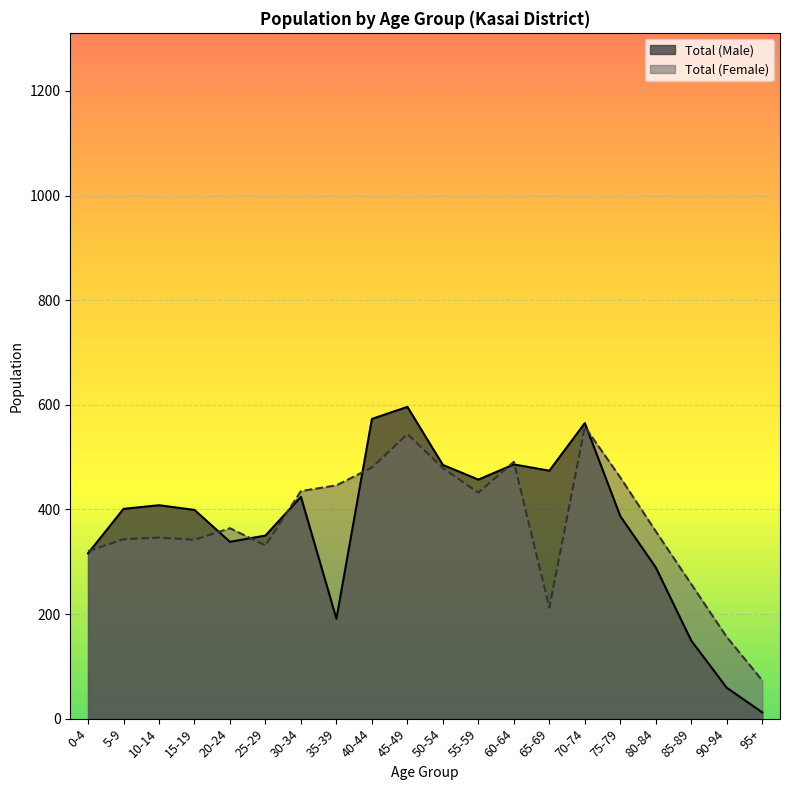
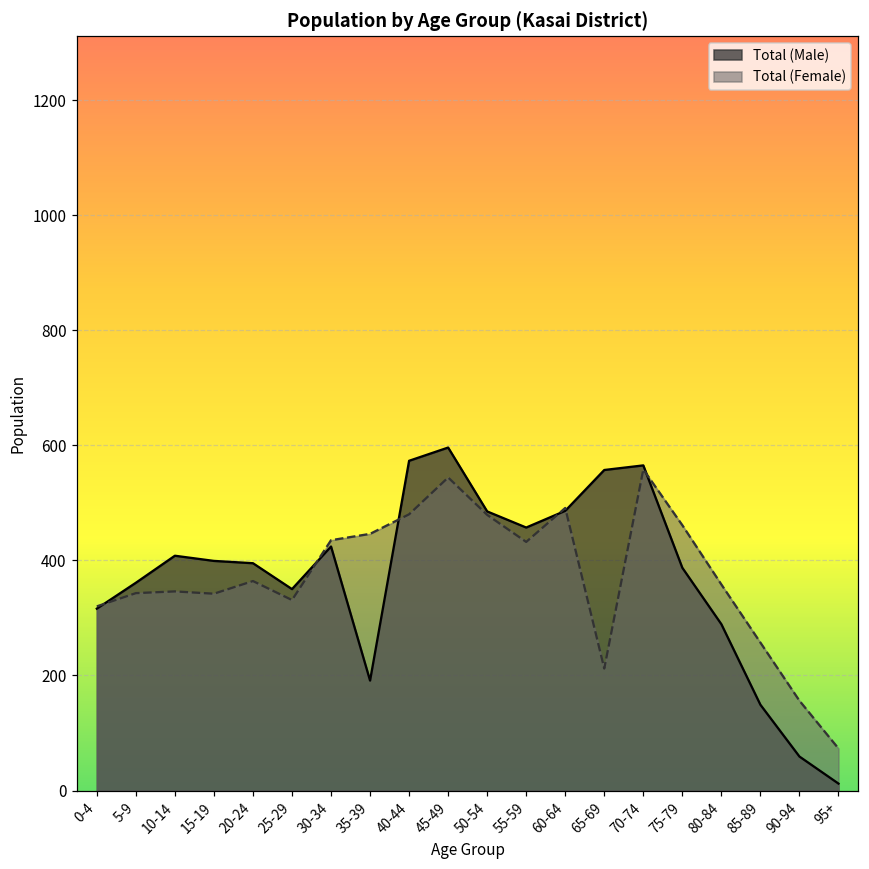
Total (Male), 5-9: 400 -> 360
Total (Male), 20-24: 340 -> 400
Total (Male), 65-69: 470 -> 560
